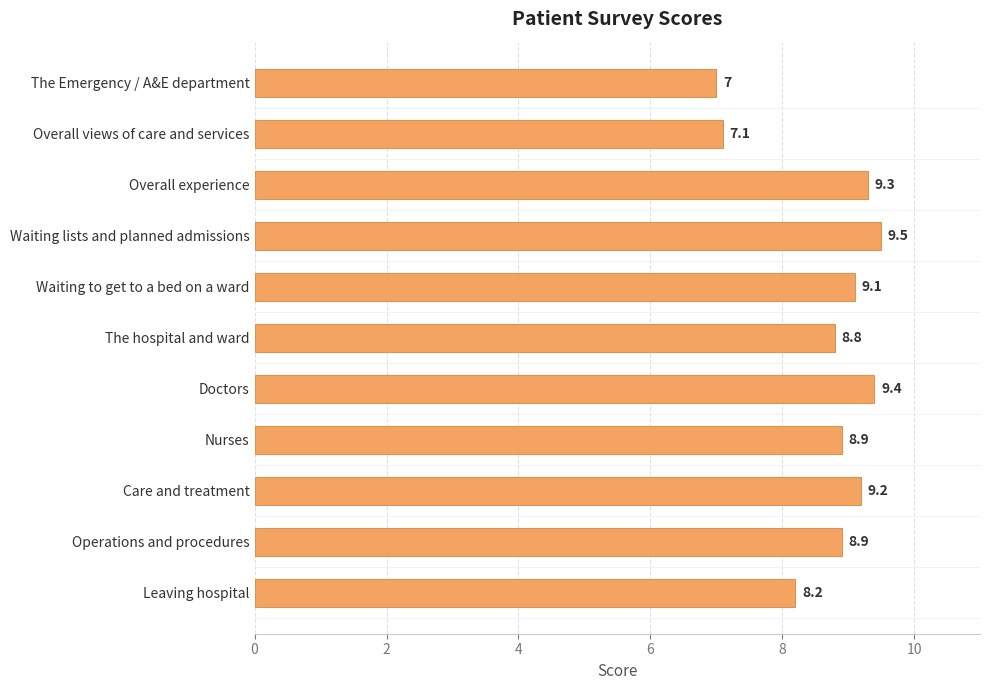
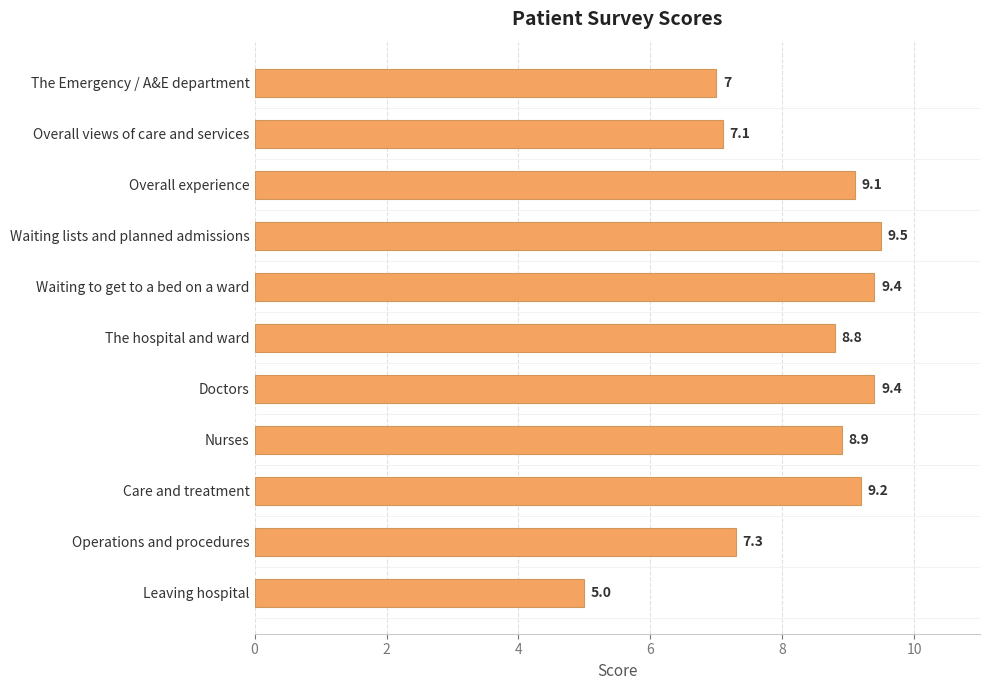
Overall experience: 9.3 -> 9.1
Waiting to get to a bed on a ward: 9.1 -> 9.4
Operations and procedures: 8.9 -> 7.3
Leaving hospital: 8.2 -> 5.0
